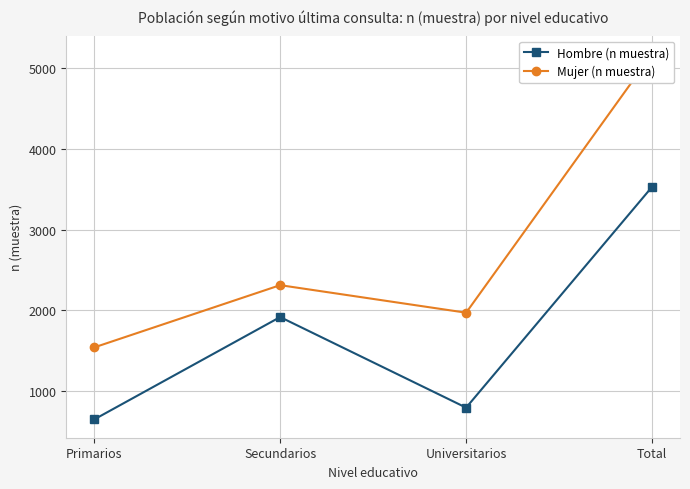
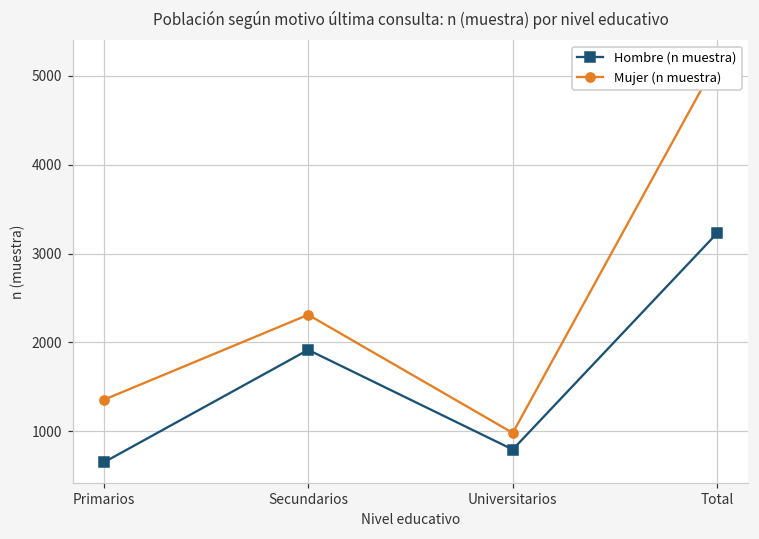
Mujer (n muestra), Primarios: 1500 -> 1400
Mujer (n muestra), Universitarios: 2000 -> 1000
Hombre (n muestra), Total: 3500 -> 3200
